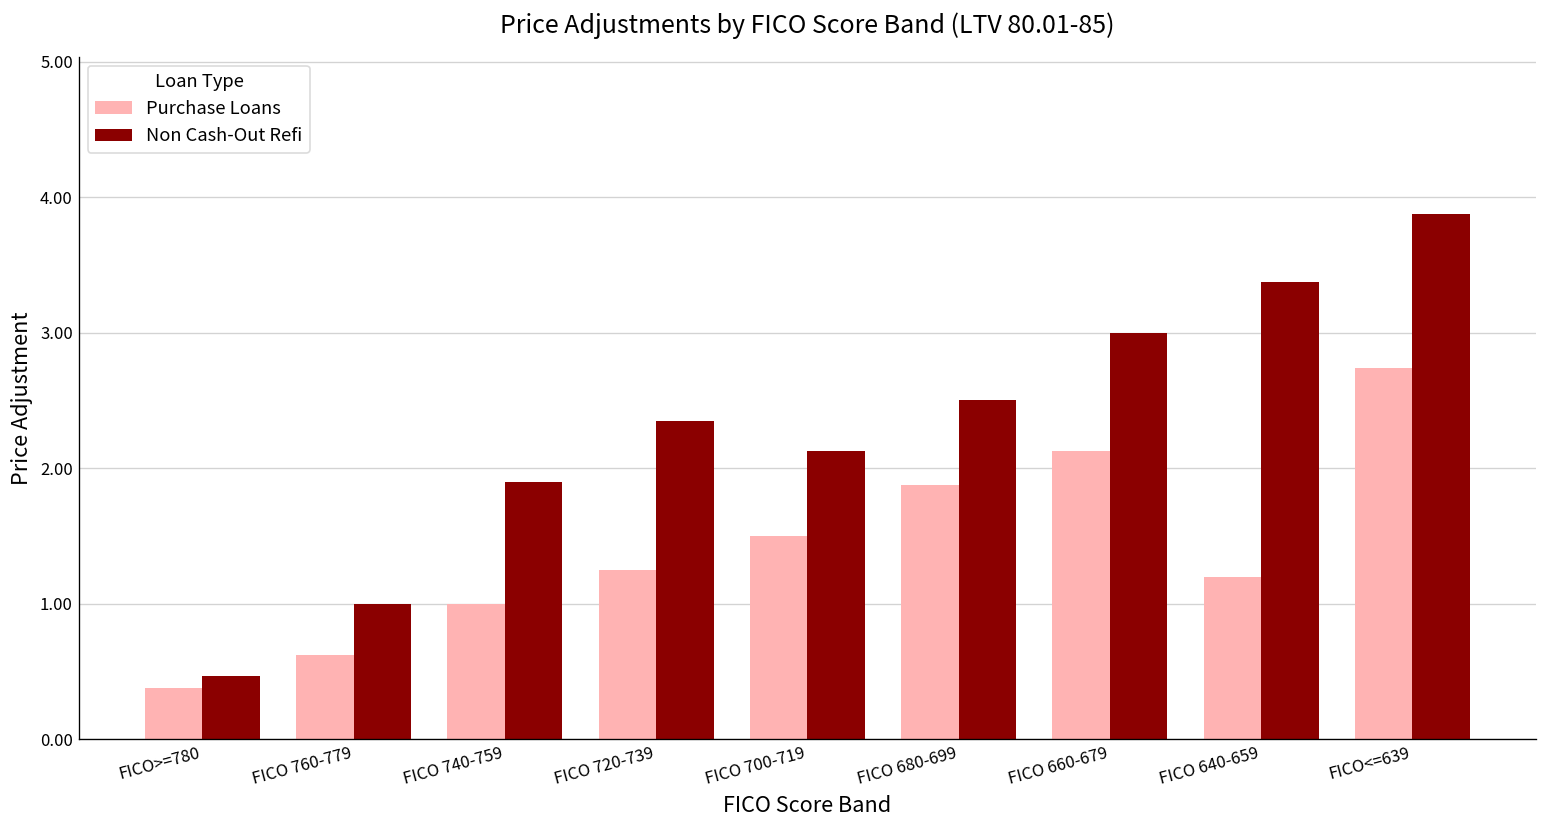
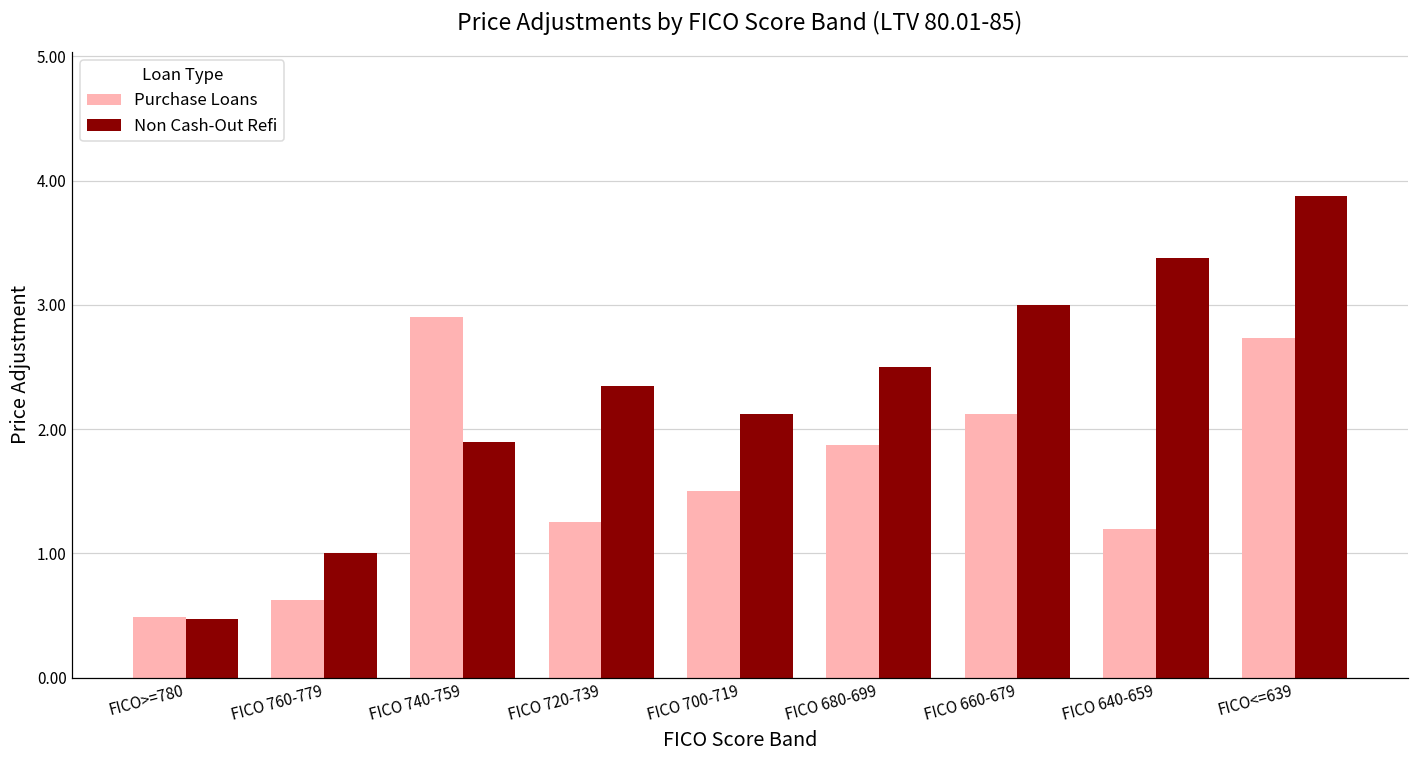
Purchase Loans, FICO>=780: 0.38 -> 0.49
Purchase Loans, FICO 740-759: 1.0 -> 2.9
